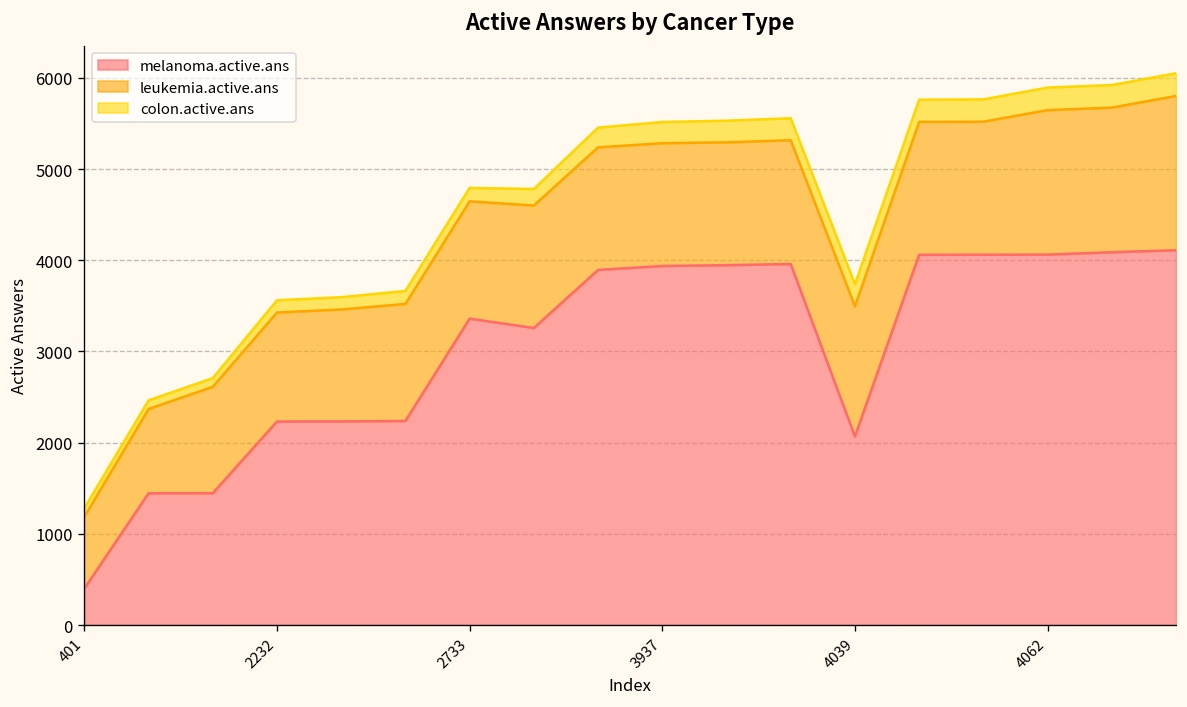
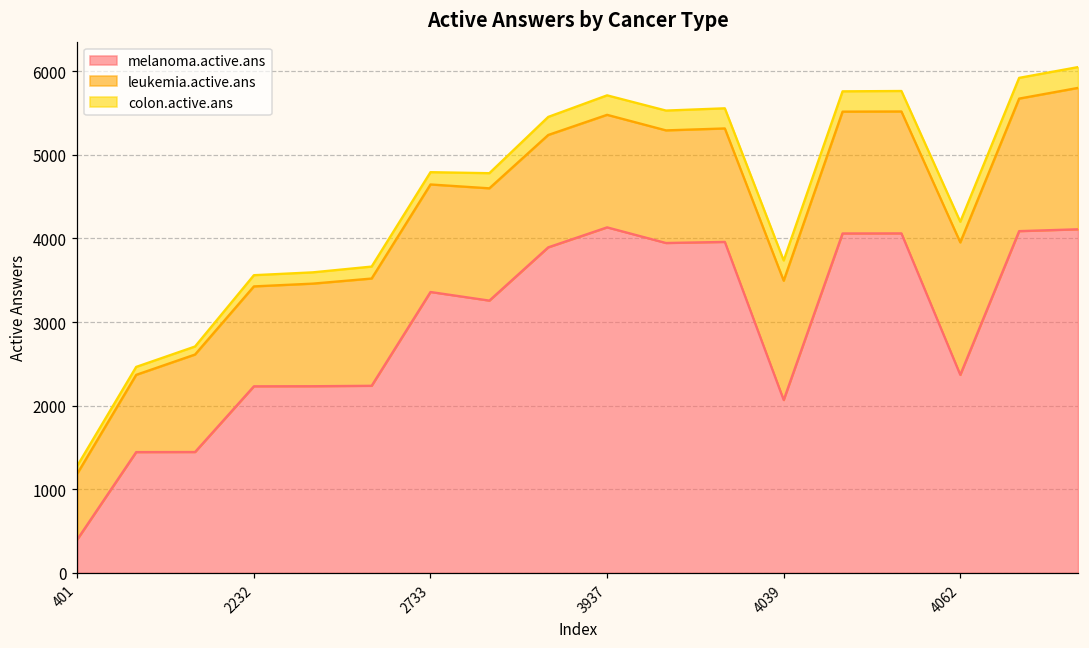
melanoma.active.ans, 3937: 3900 -> 4100
melanoma.active.ans, 4062: 4100 -> 2400
